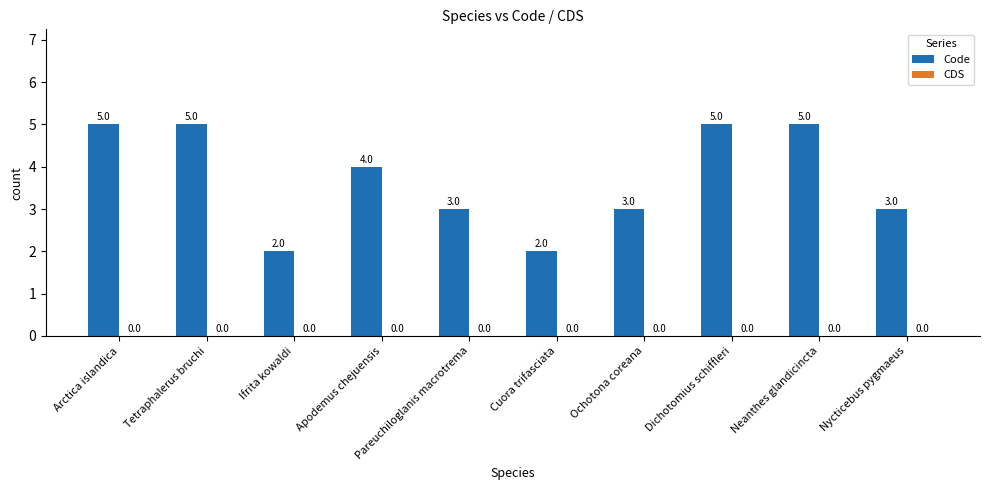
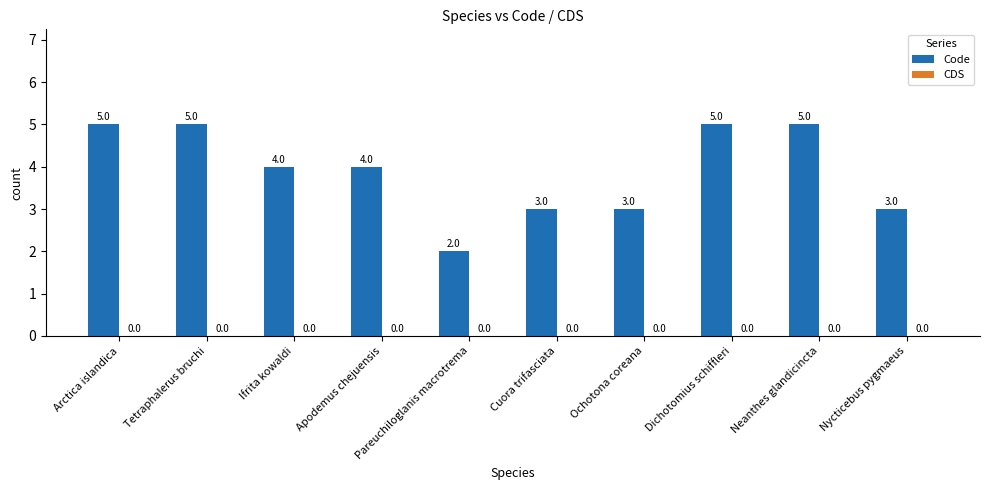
Code, Ifrita kowaldi: 2.0 -> 4.0
Code, Pareuchiloglanis macrotrema: 3.0 -> 2.0
Code, Cuora trifasciata: 2.0 -> 3.0
